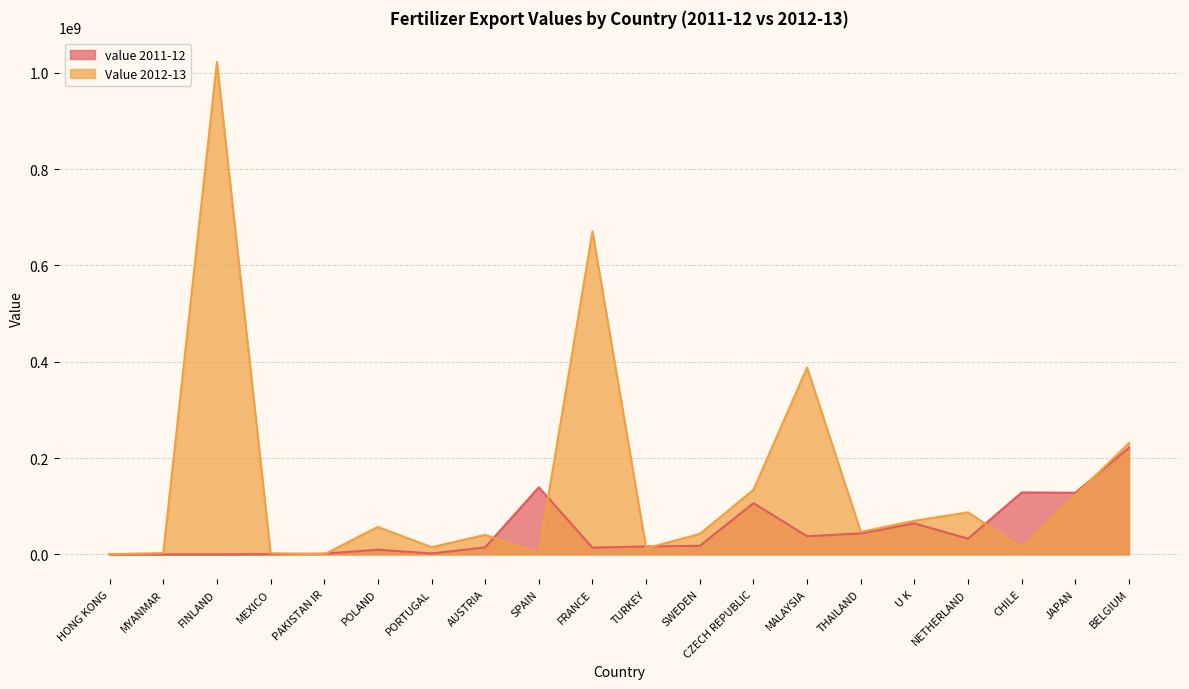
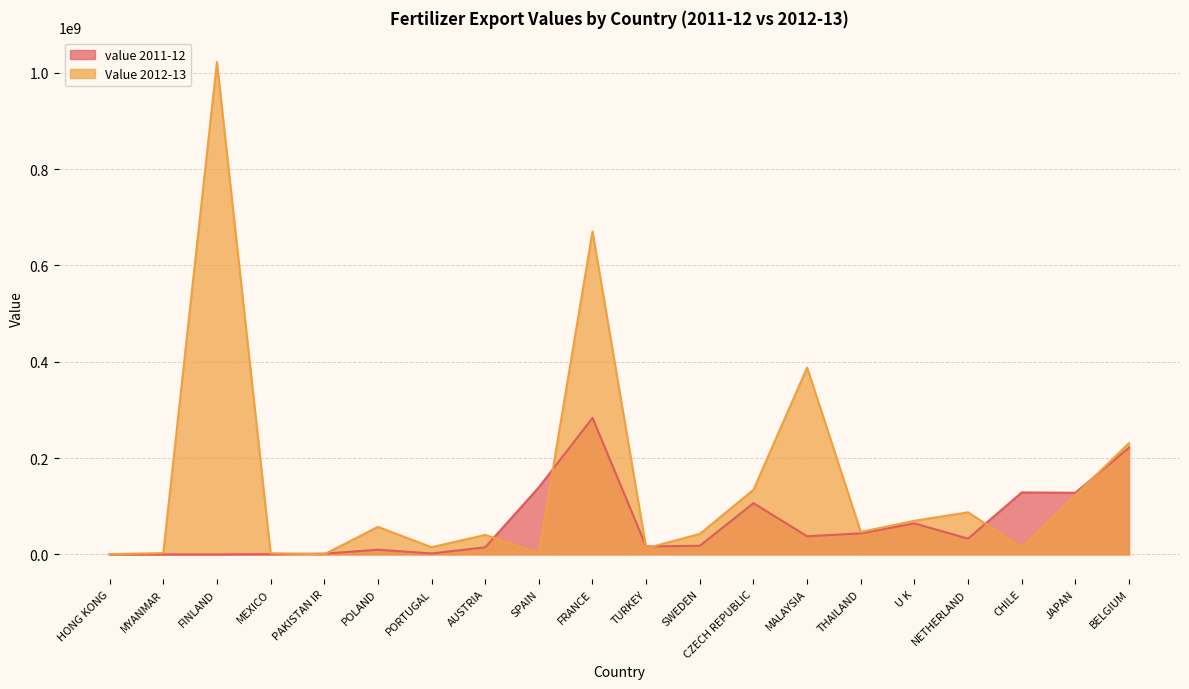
value 2011-12, FRANCE: 10000000 -> 280000000
